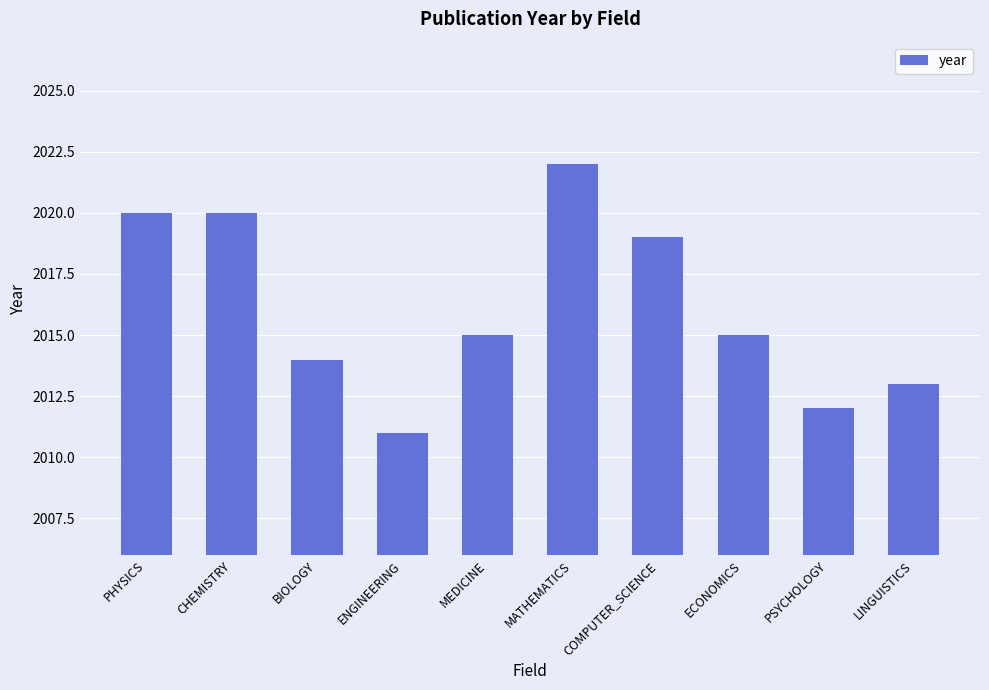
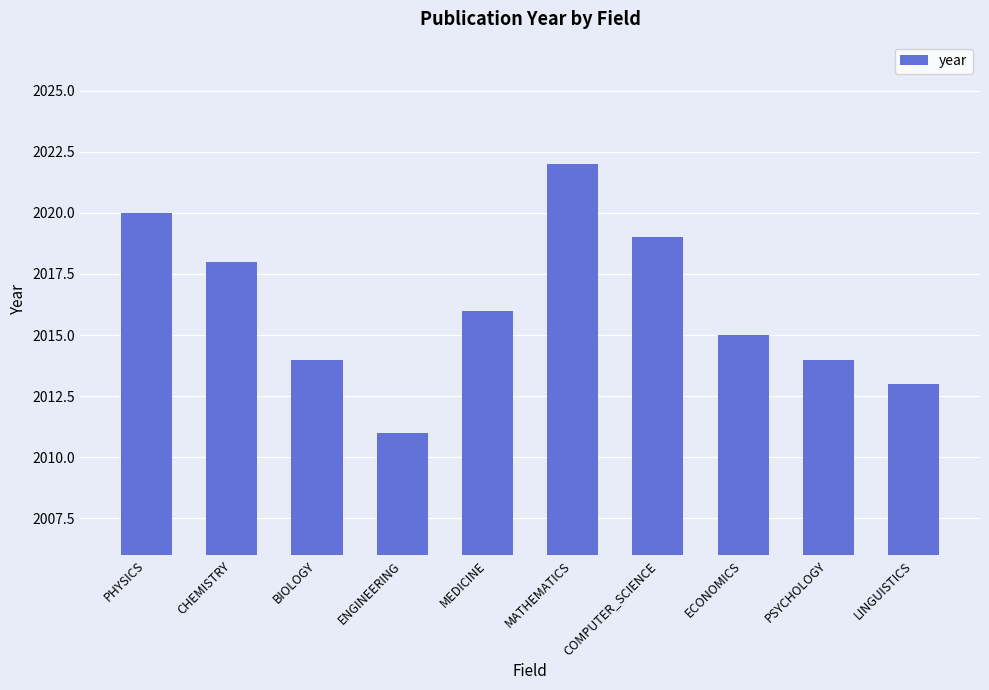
CHEMISTRY: 2020 -> 2018
MEDICINE: 2015 -> 2016
PSYCHOLOGY: 2012 -> 2014
